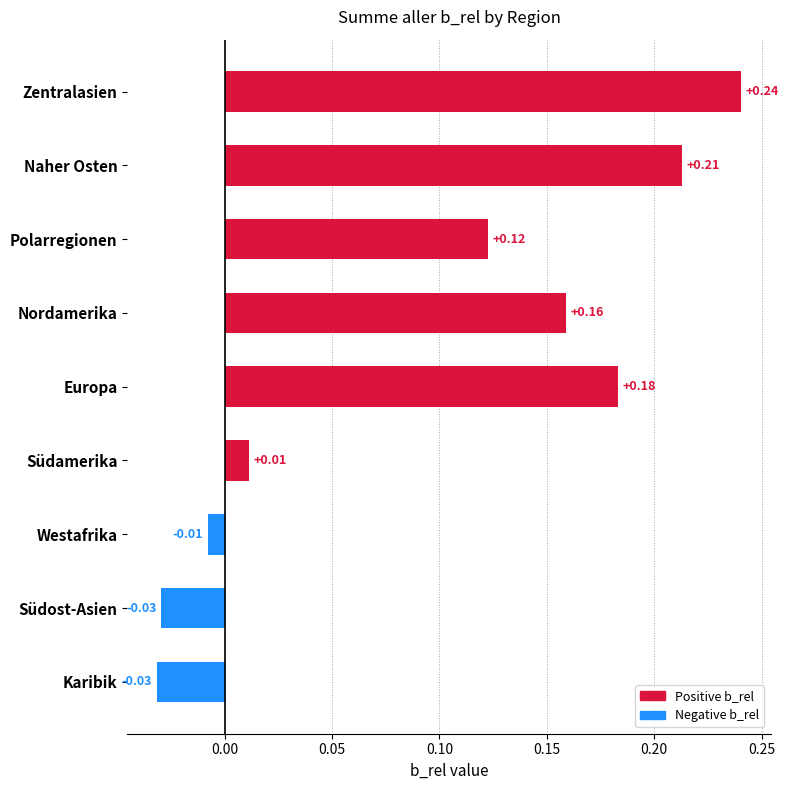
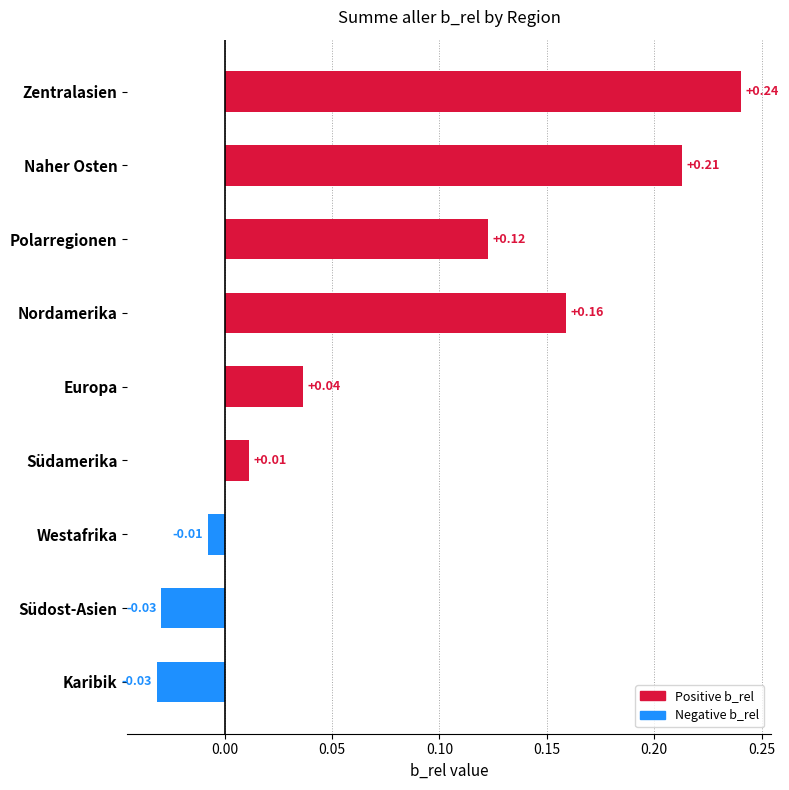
Europa: +0.18 -> +0.04
